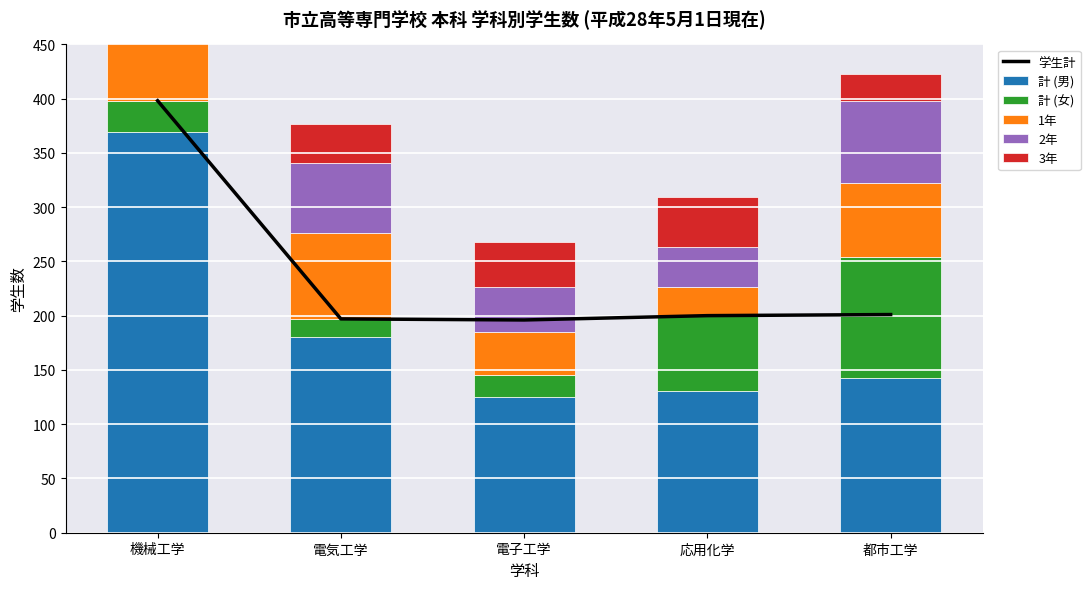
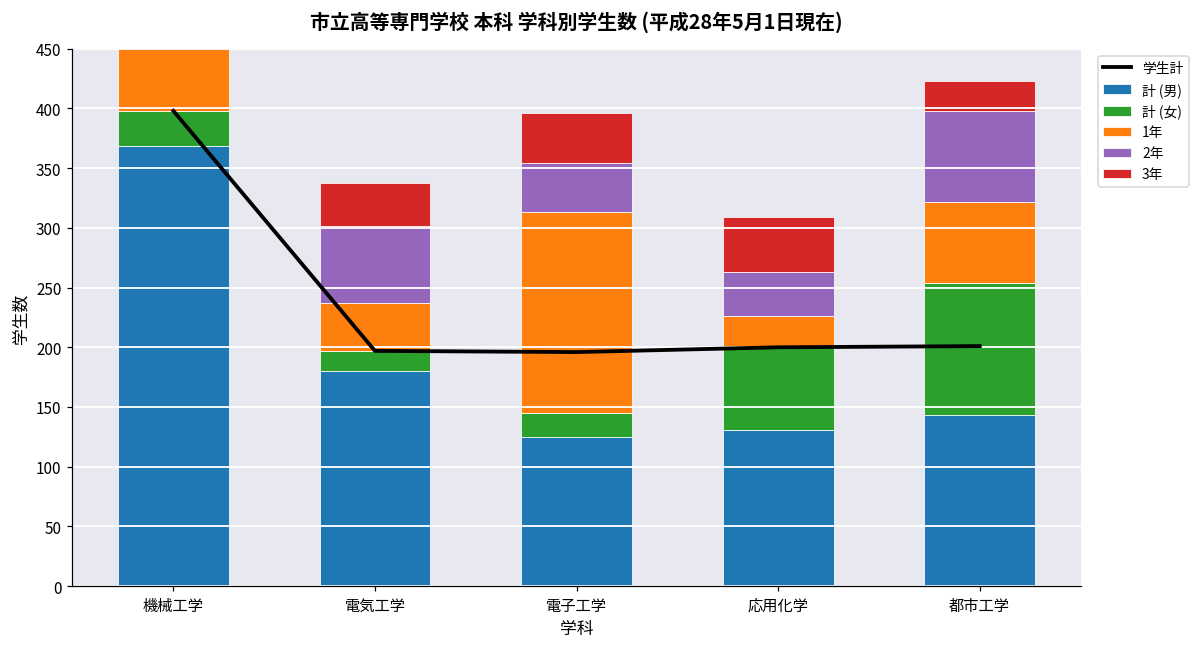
1年, 電気工学: 79 -> 40
1年, 電子工学: 40 -> 168
